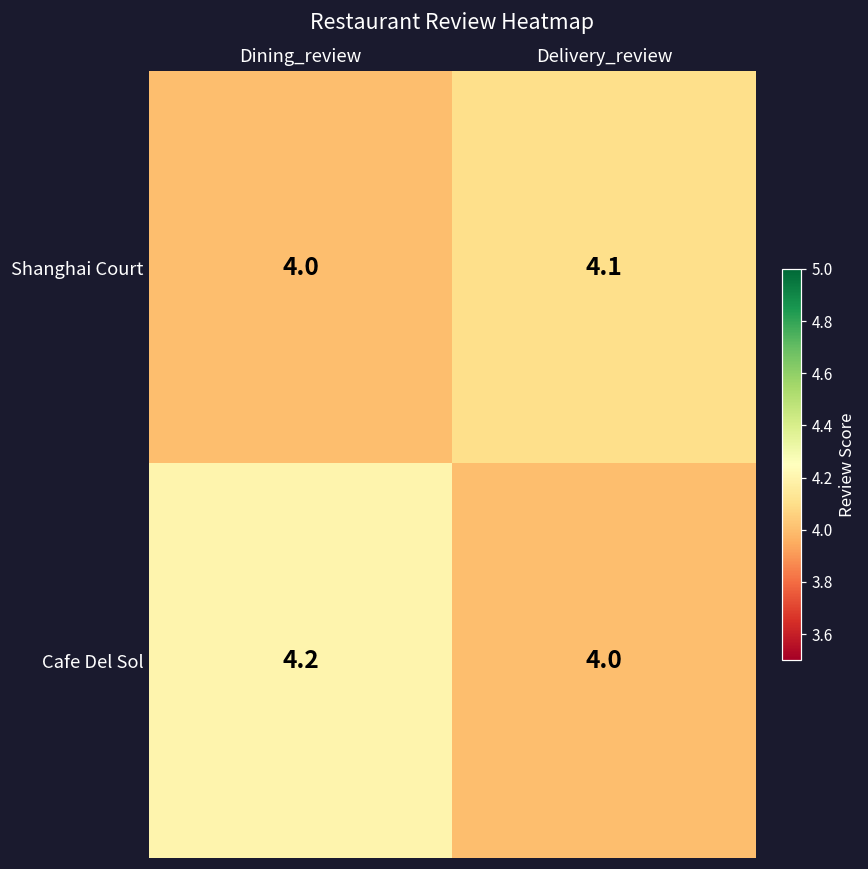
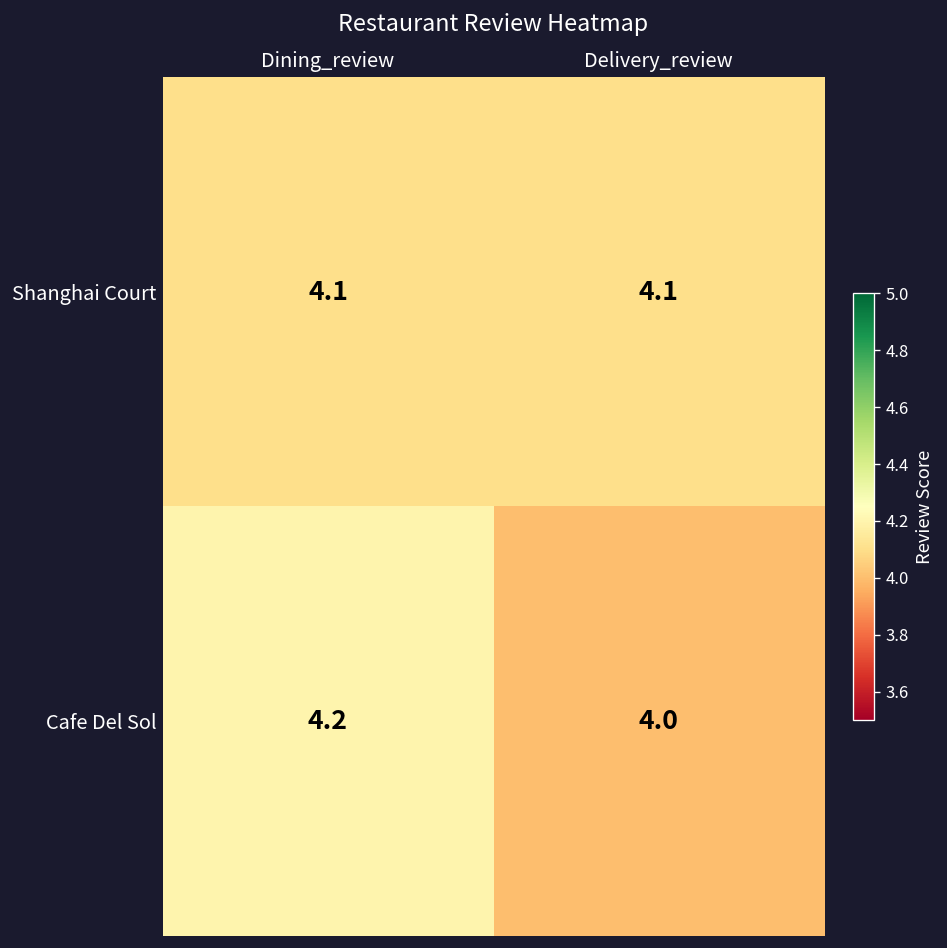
Shanghai Court, Dining_review: 4.0 -> 4.1
